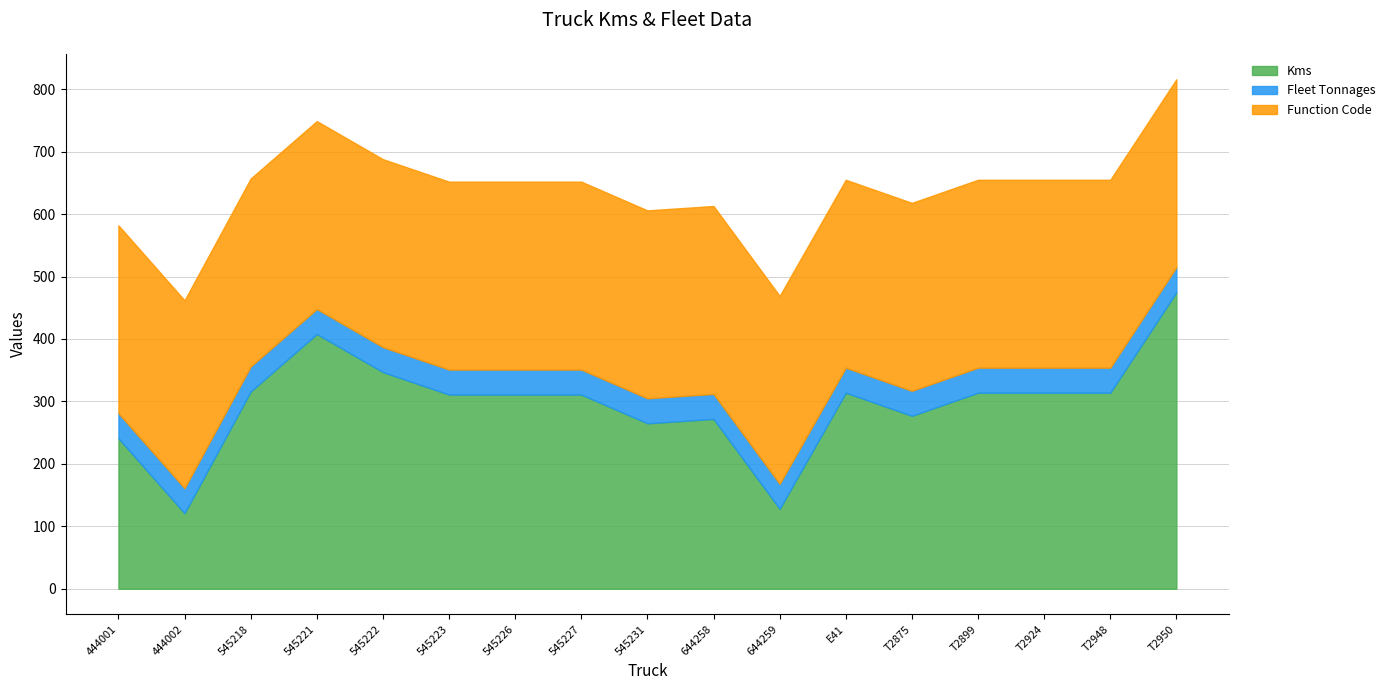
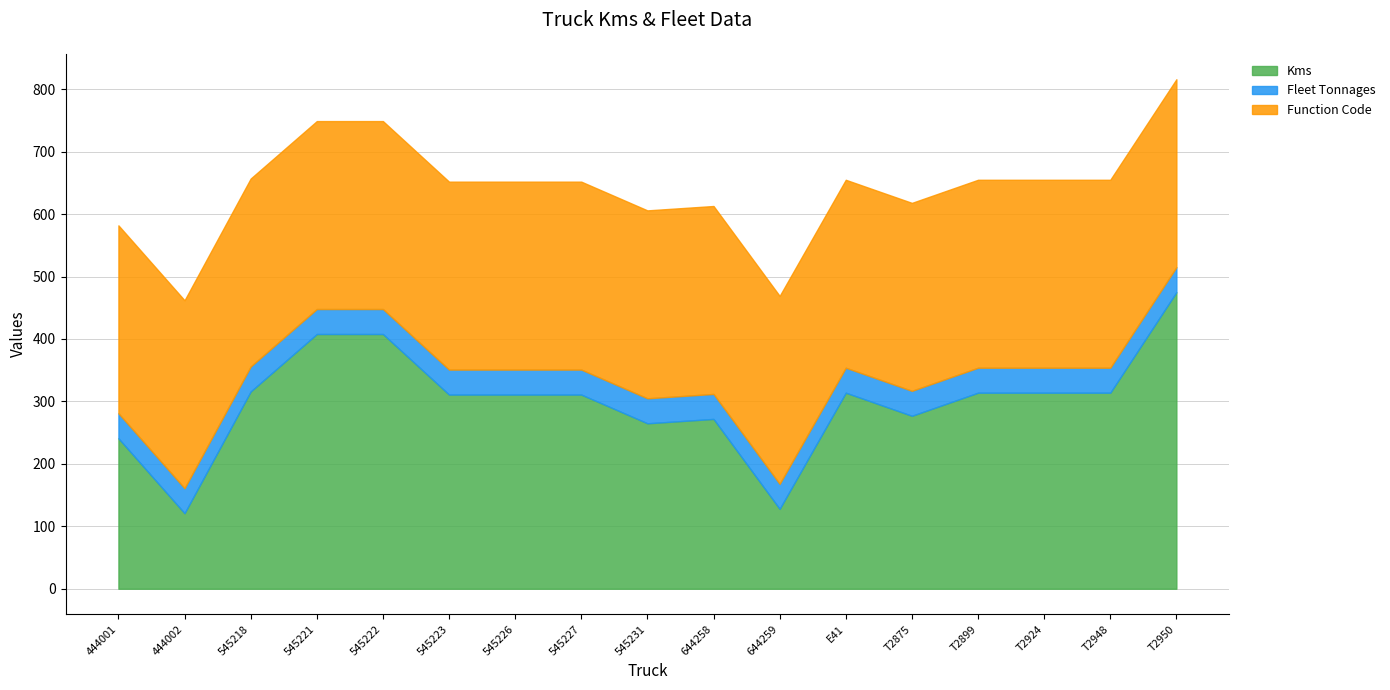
Kms, 545222: 350 -> 410
